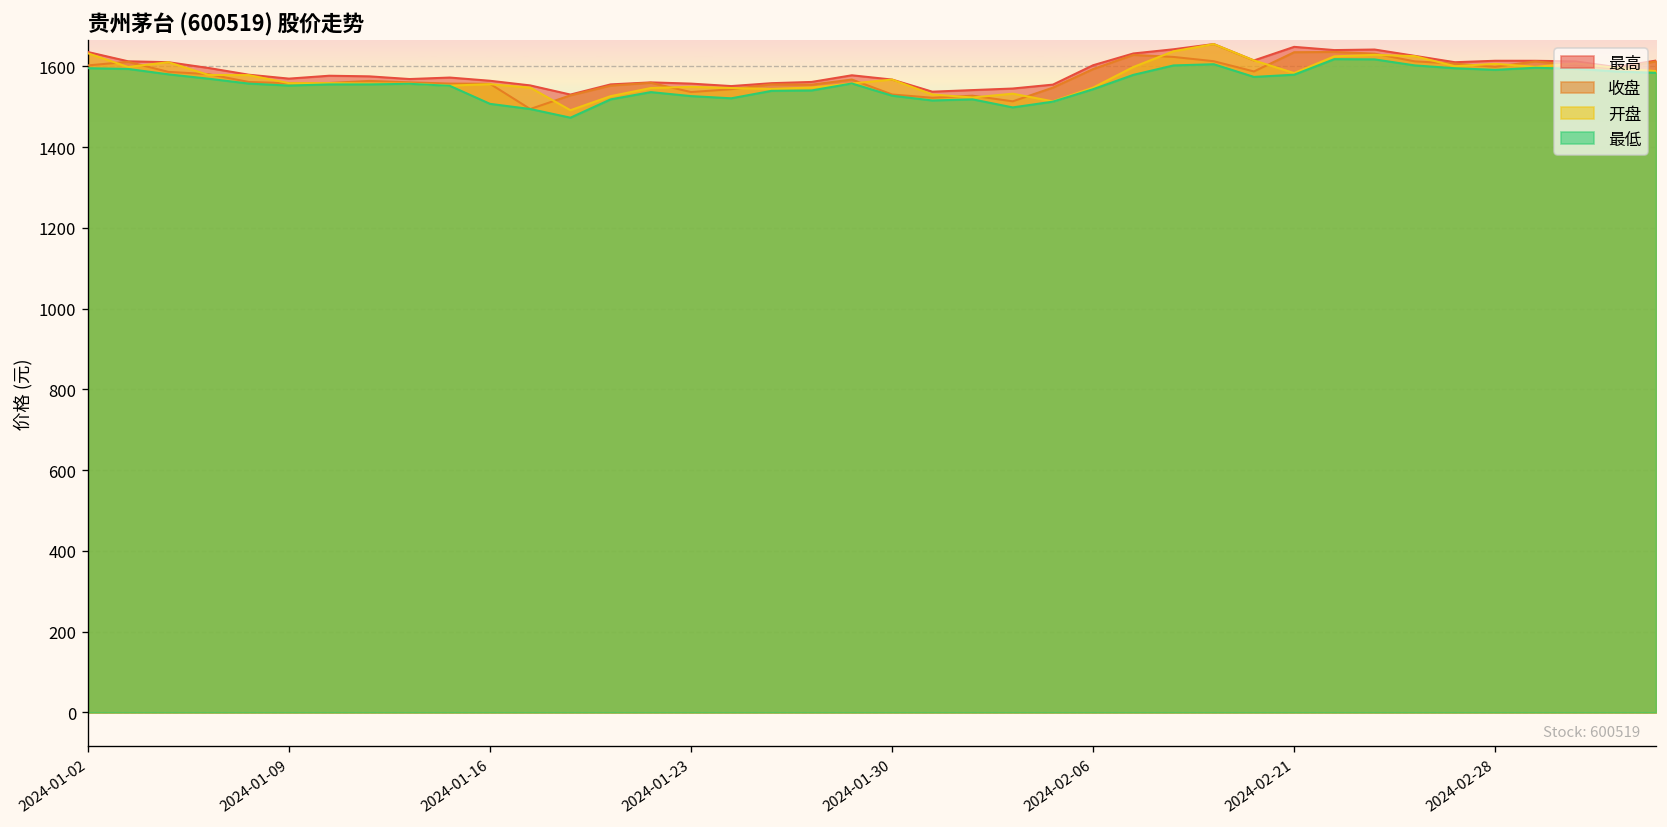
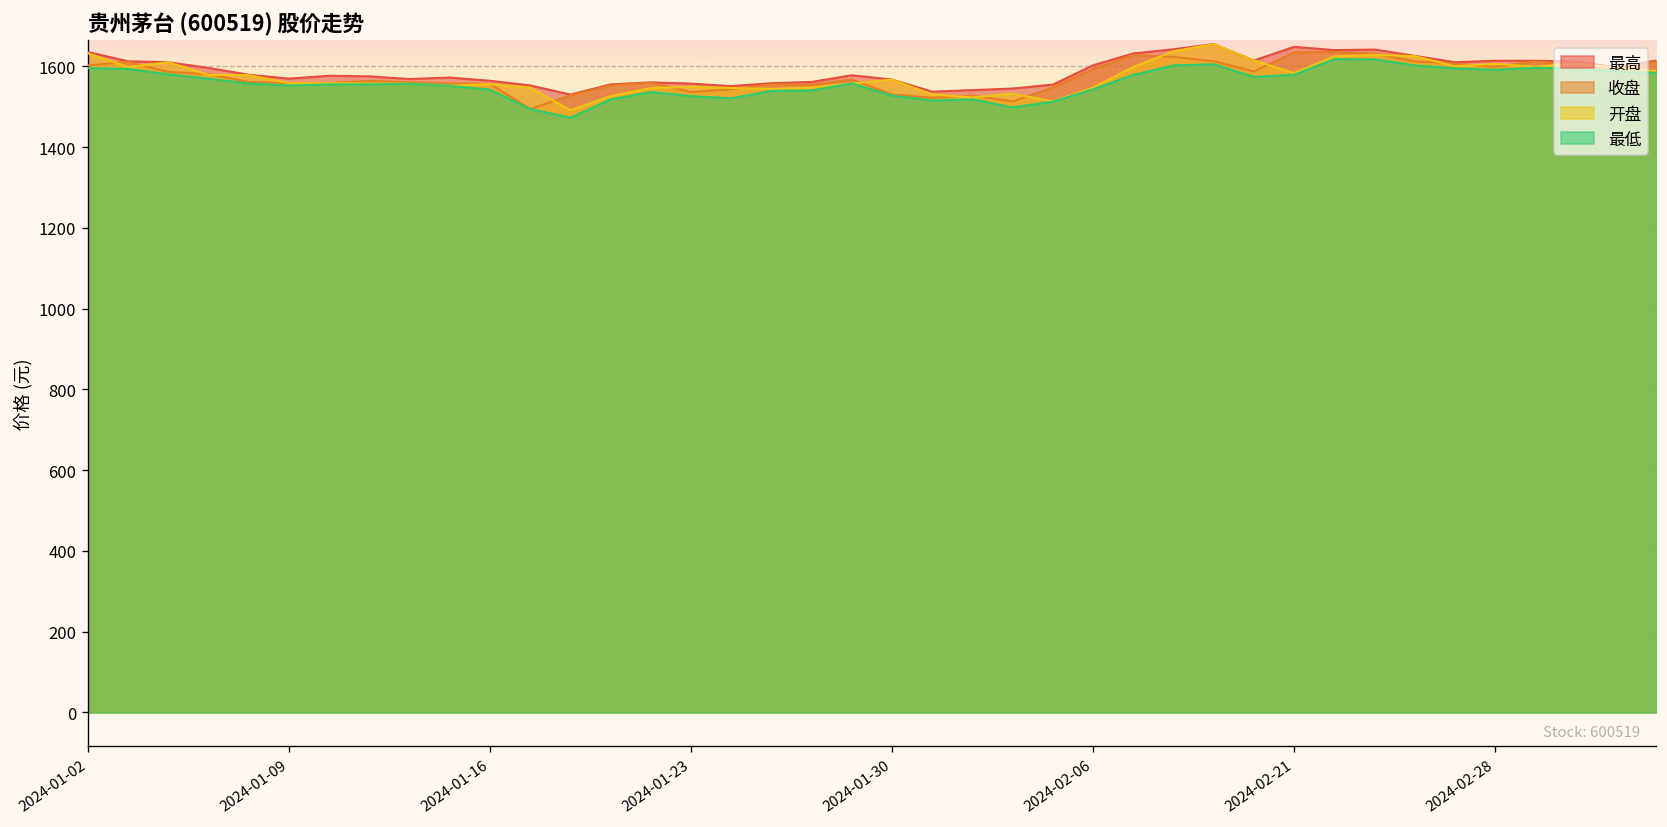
最低, 2024-01-16: 1510 -> 1540
